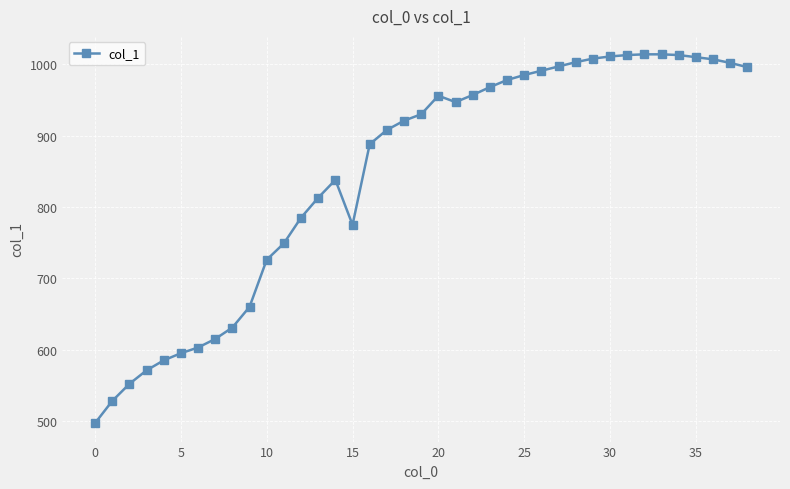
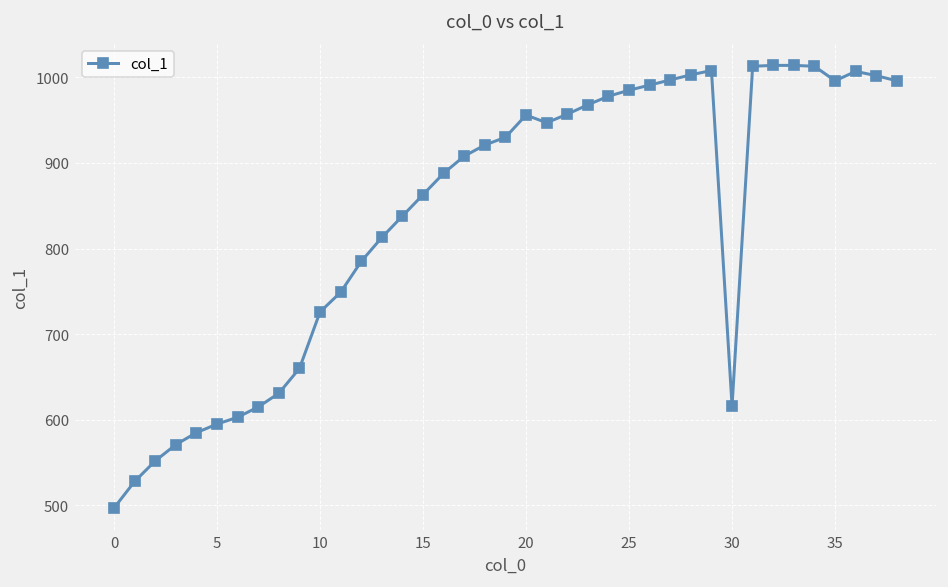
15: 780 -> 860
30: 1010 -> 620
35: 1010 -> 1000
